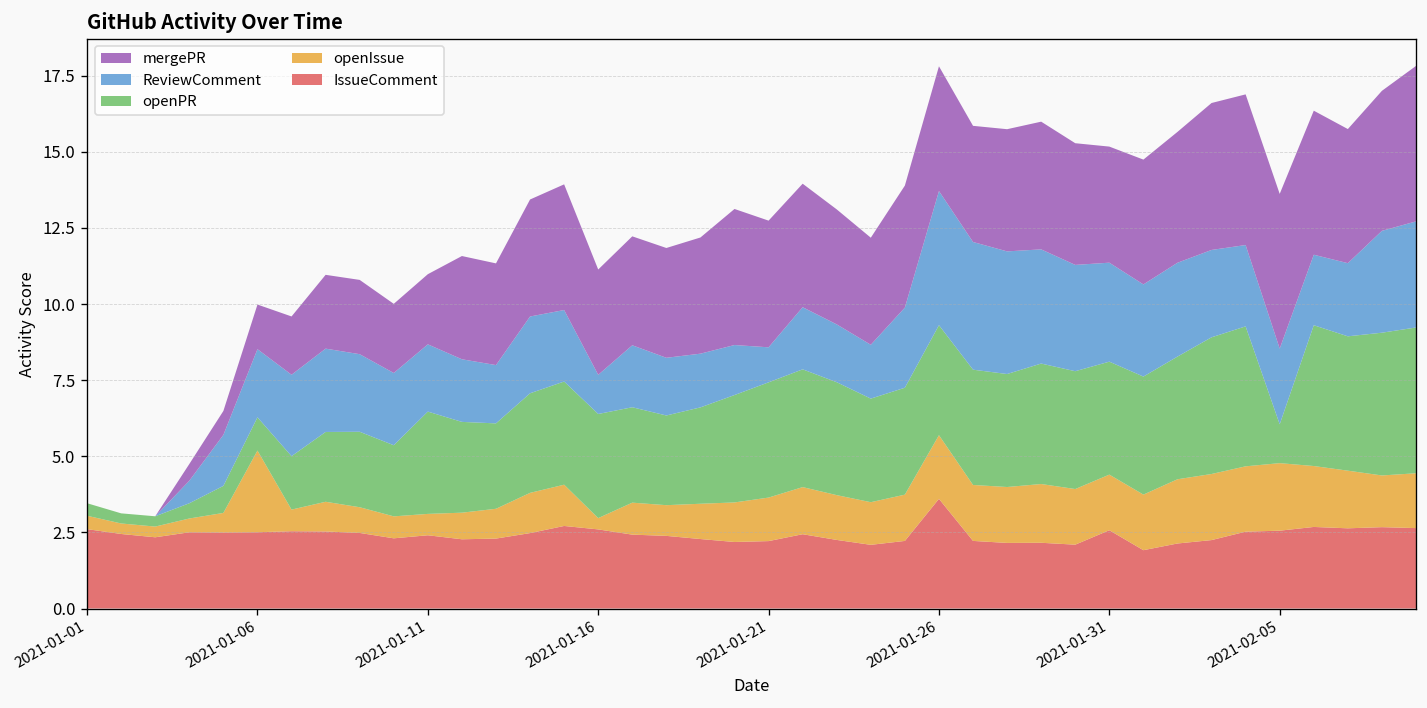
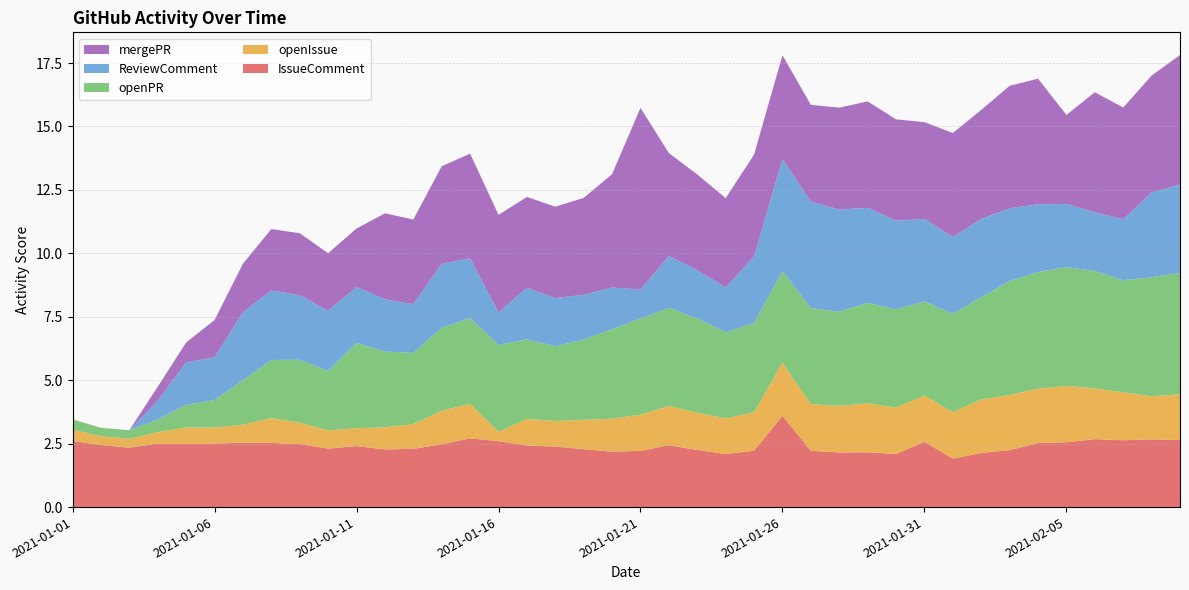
openIssue, 2021-01-06: 2.7 -> 0.6
ReviewComment, 2021-01-06: 2.2 -> 1.7
mergePR, 2021-01-16: 3.5 -> 3.8
mergePR, 2021-01-21: 4.2 -> 7.2
openPR, 2021-02-05: 1.3 -> 4.7
mergePR, 2021-02-05: 5.1 -> 3.5
